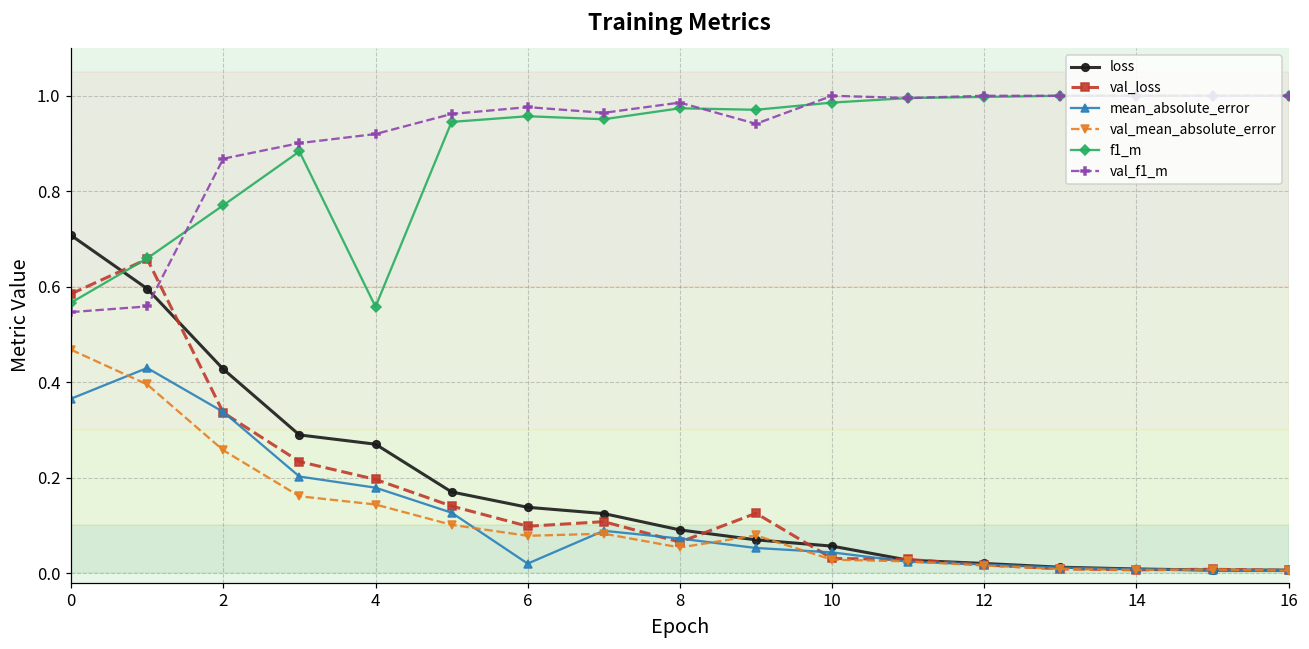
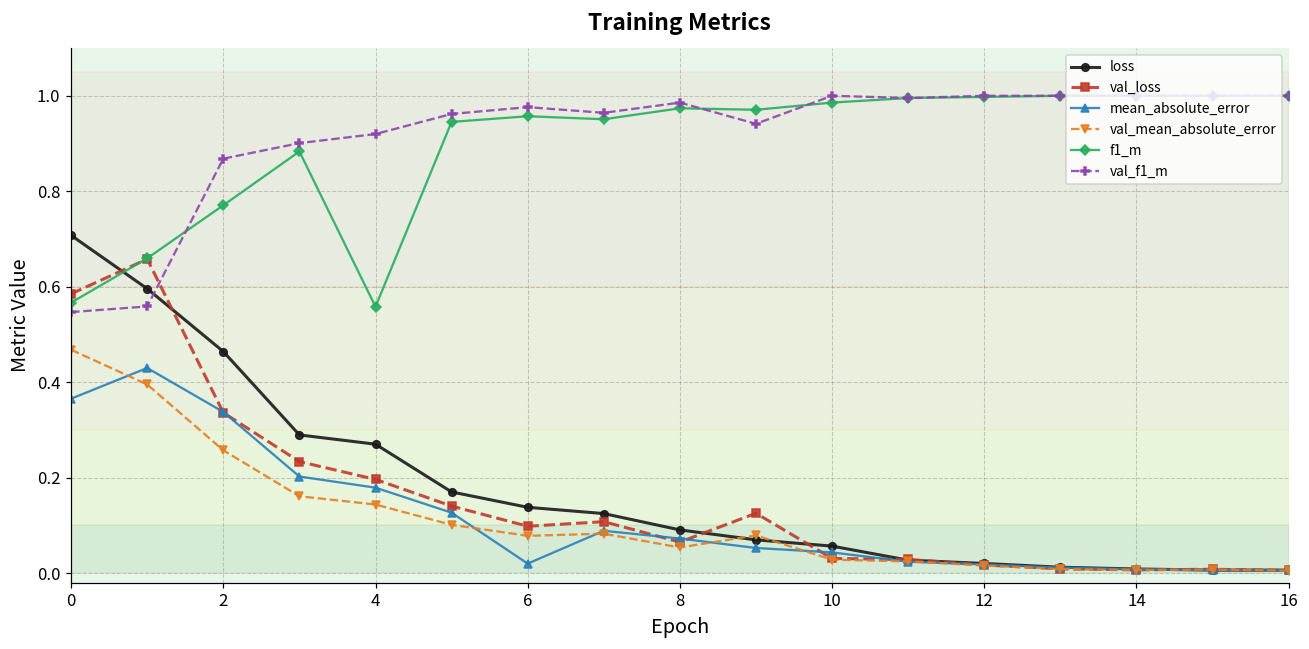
loss, 2: 0.43 -> 0.46
